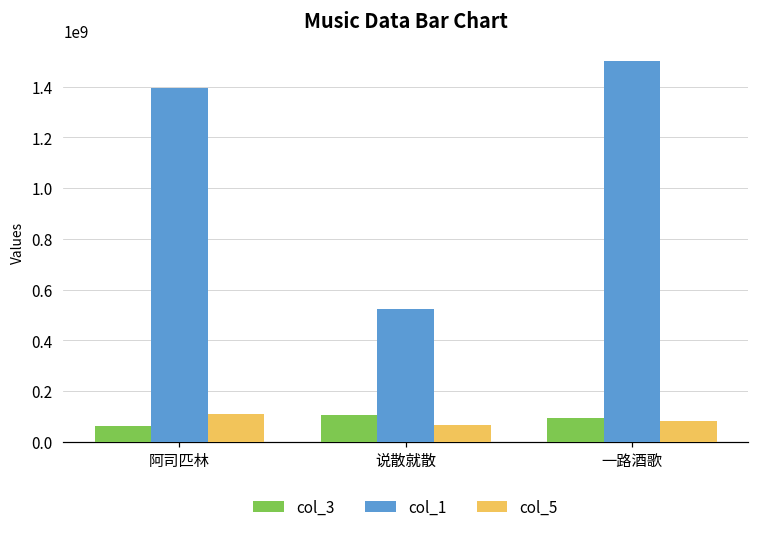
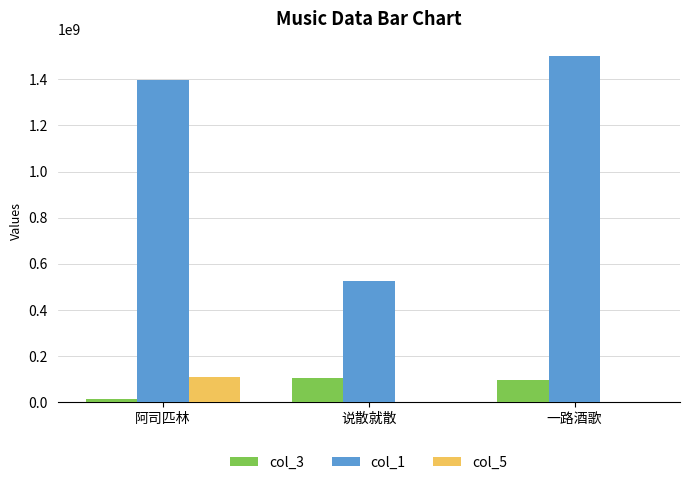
col_3, 阿司匹林: 60000000 -> 10000000
col_5, 说散就散: 70000000 -> 0
col_5, 一路酒歌: 80000000 -> 0
